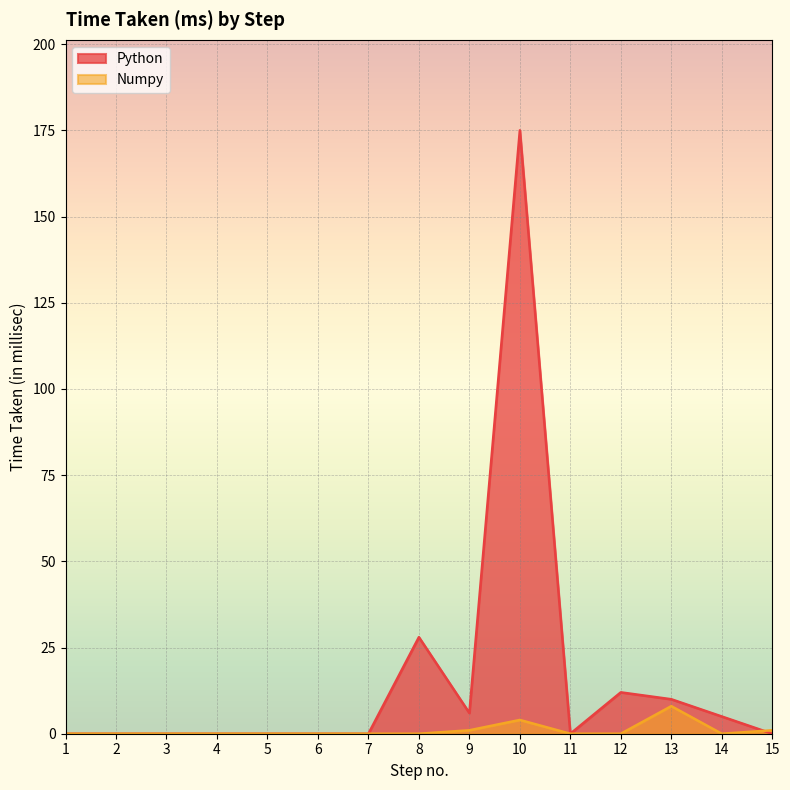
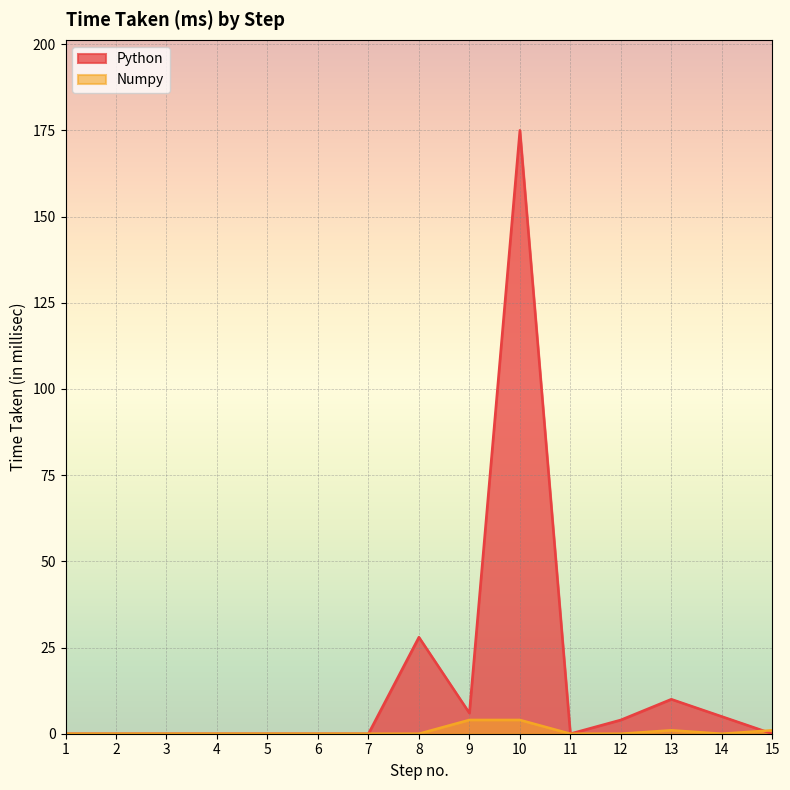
Numpy, 9: 1 -> 4
Python, 12: 12 -> 4
Numpy, 13: 8 -> 1
